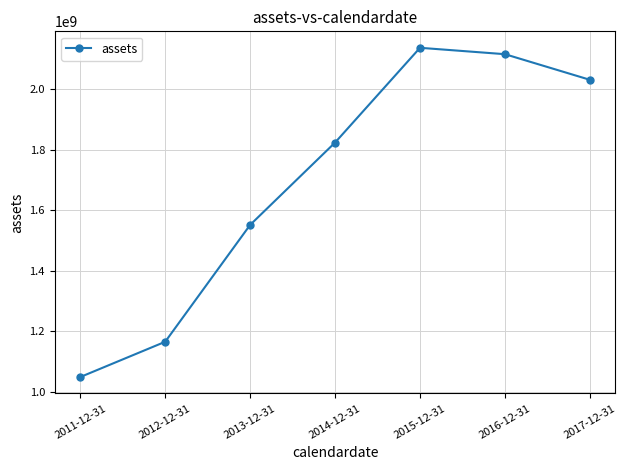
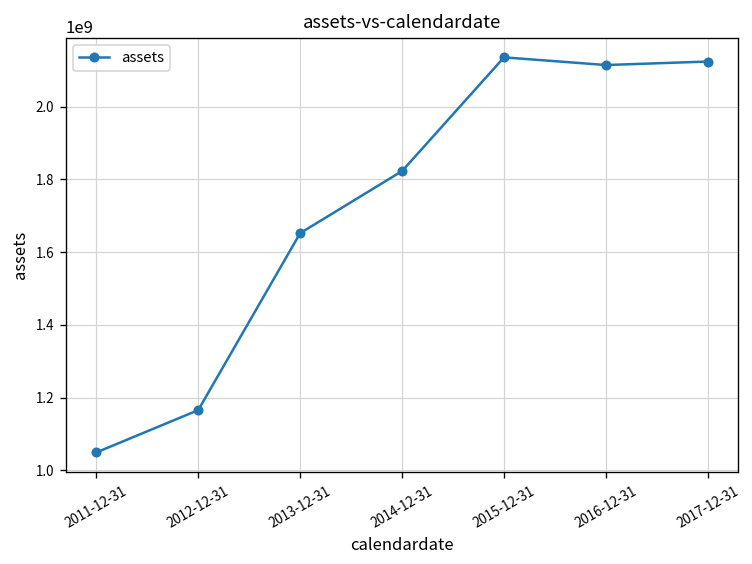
2013-12-31: 1550000000 -> 1650000000
2017-12-31: 2030000000 -> 2120000000
